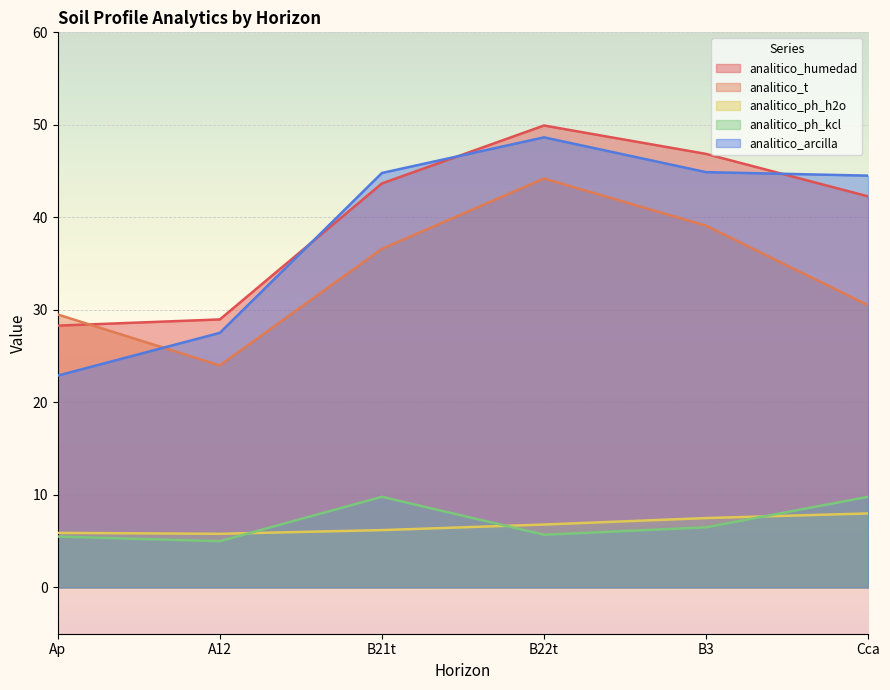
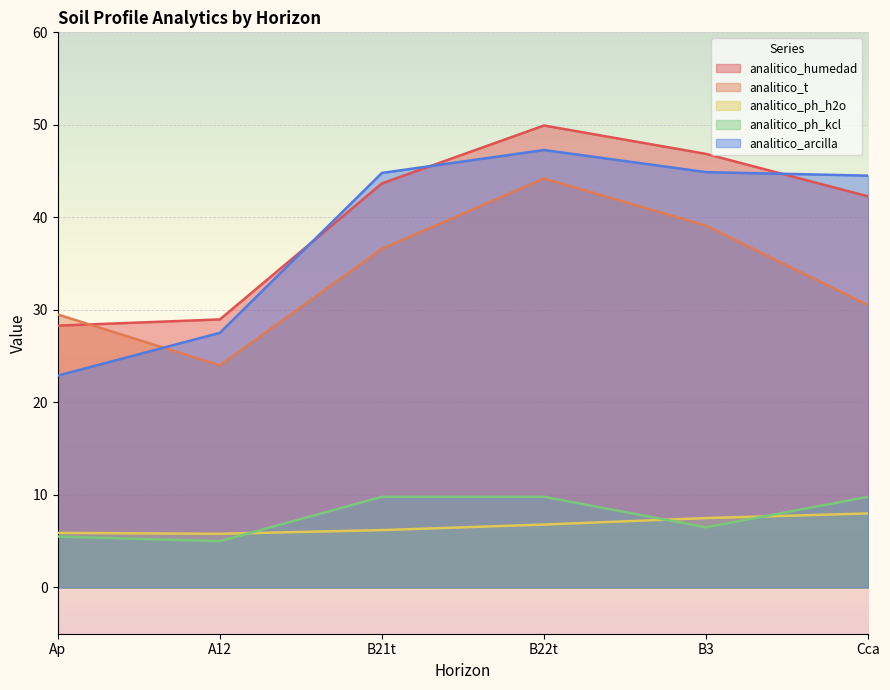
analitico_ph_kcl, B22t: 6 -> 10
analitico_arcilla, B22t: 49 -> 47
